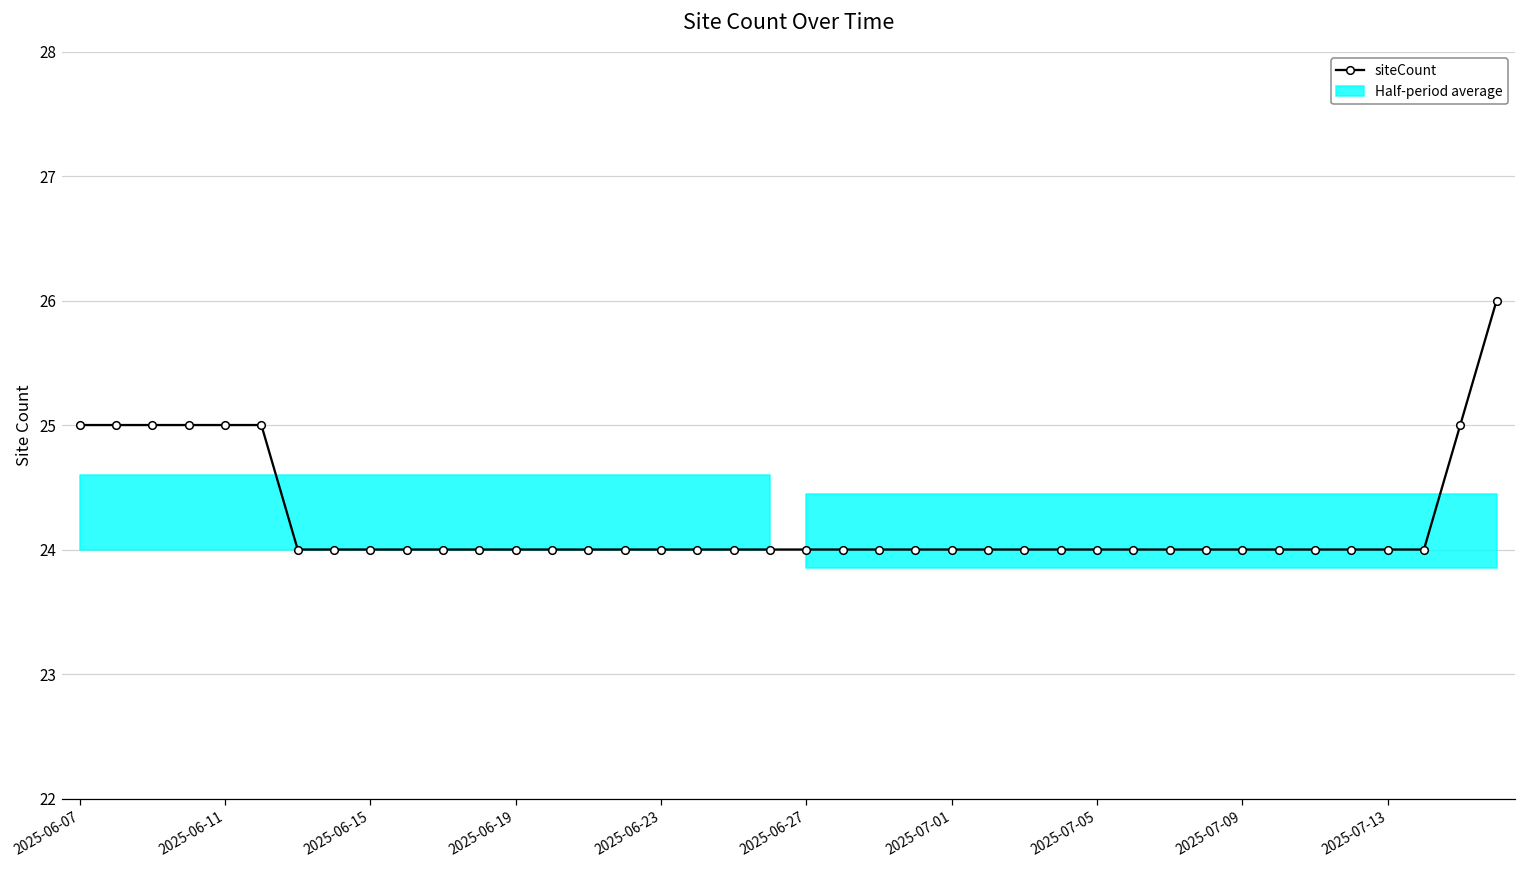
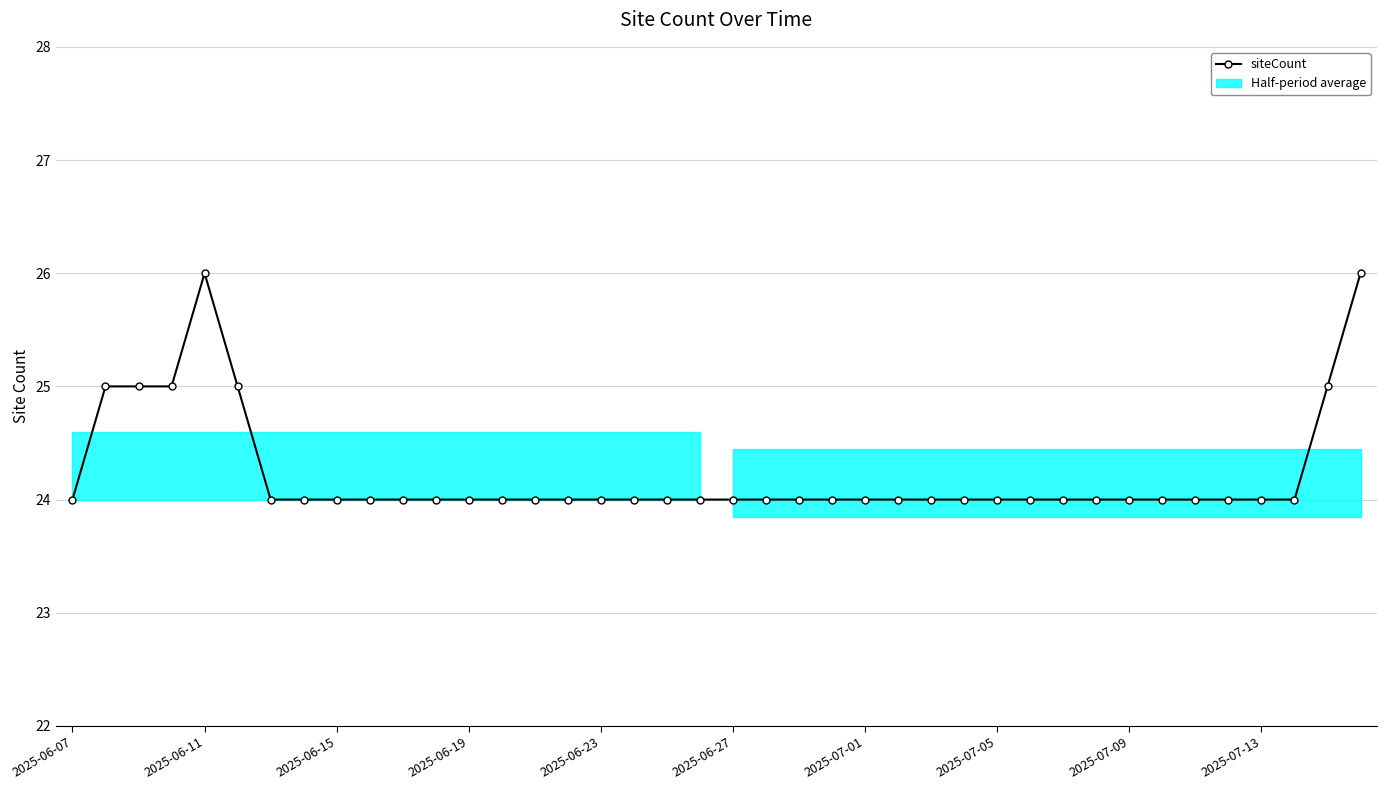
siteCount, 2025-06-07: 25 -> 24
siteCount, 2025-06-11: 25 -> 26
